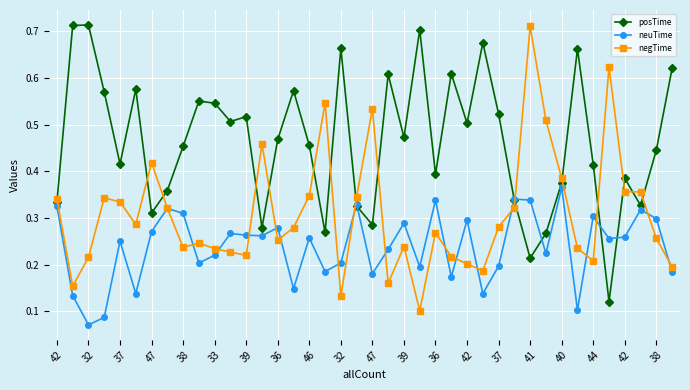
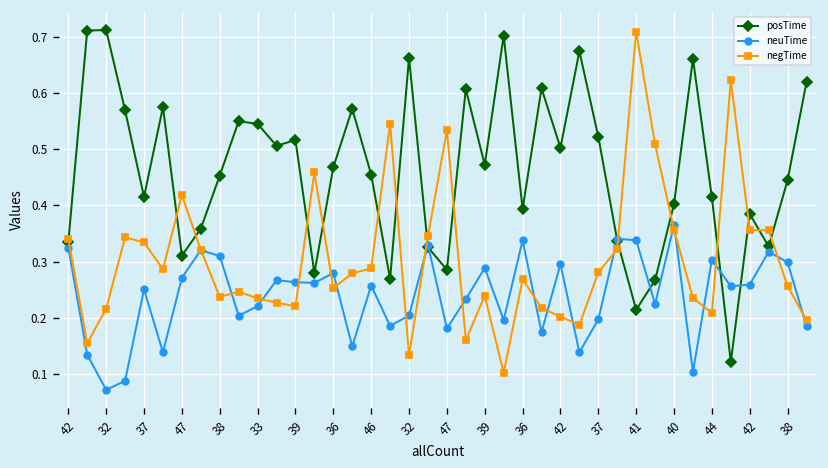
negTime, 46: 0.35 -> 0.29
posTime, 40: 0.38 -> 0.40
negTime, 40: 0.38 -> 0.36
